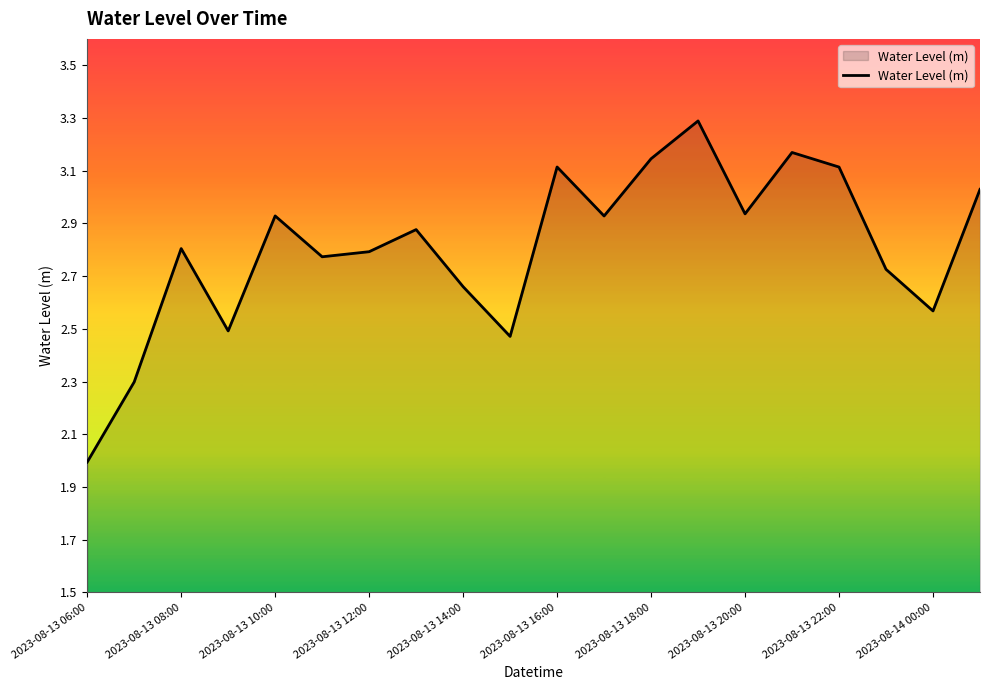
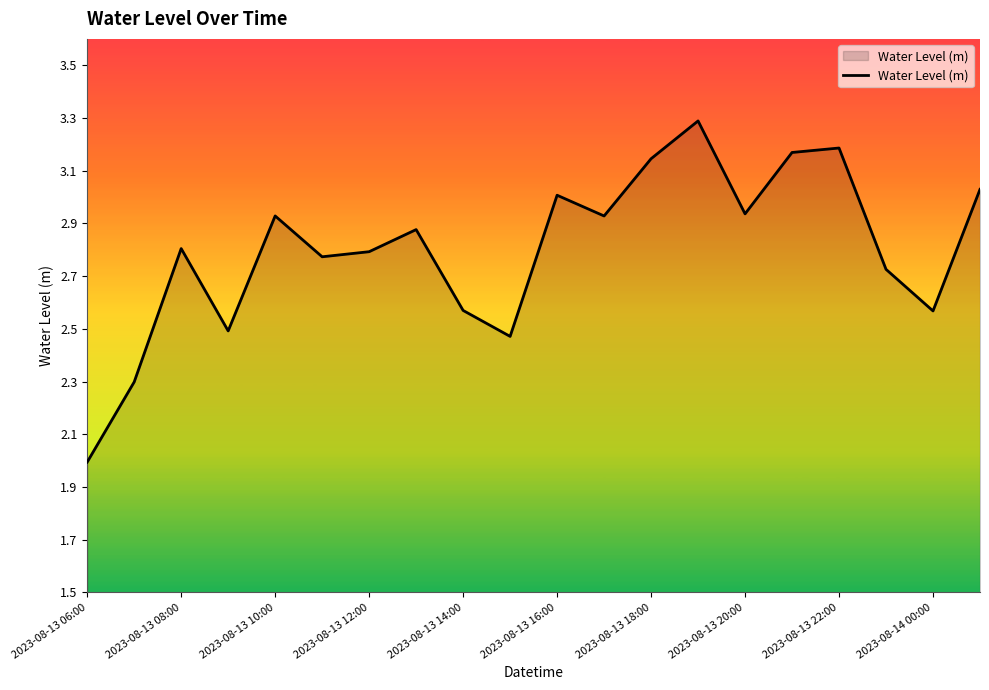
2023-08-13 14:00: 2.66 -> 2.57
2023-08-13 16:00: 3.11 -> 3.01
2023-08-13 22:00: 3.11 -> 3.19
